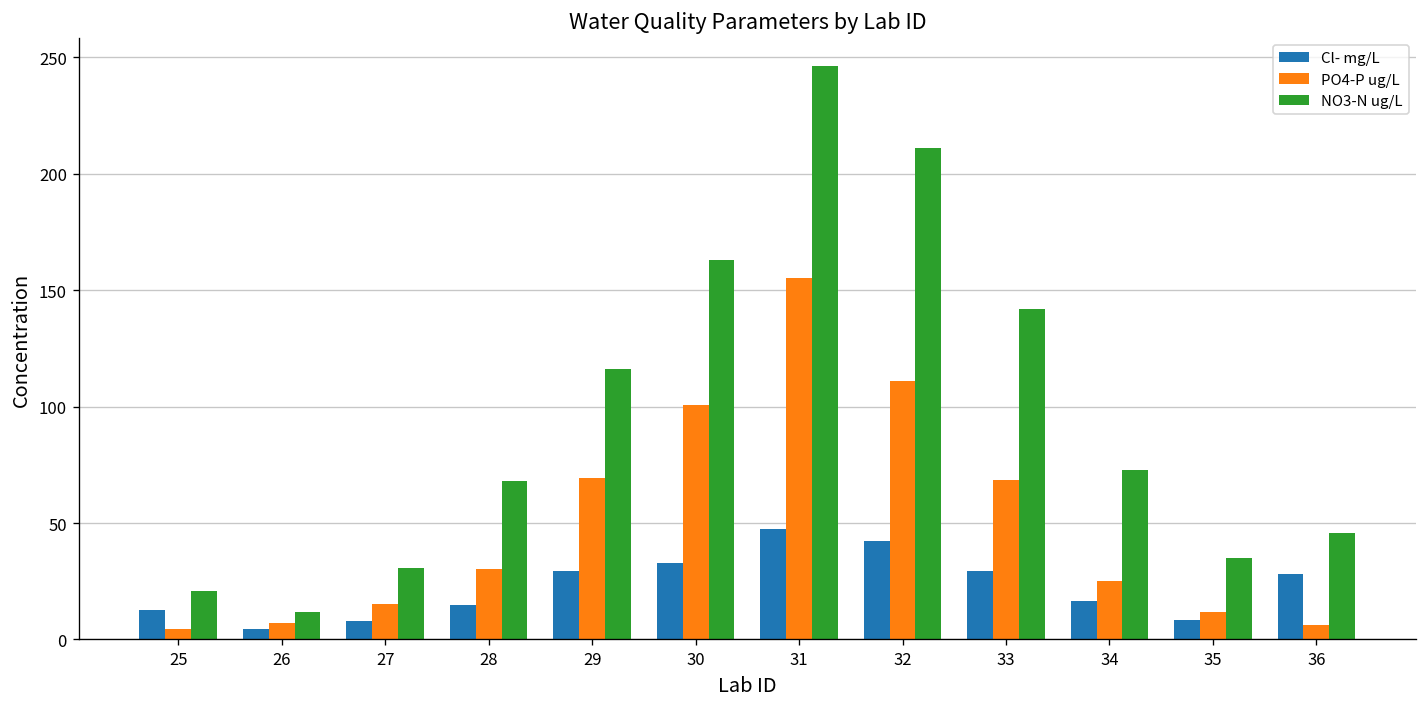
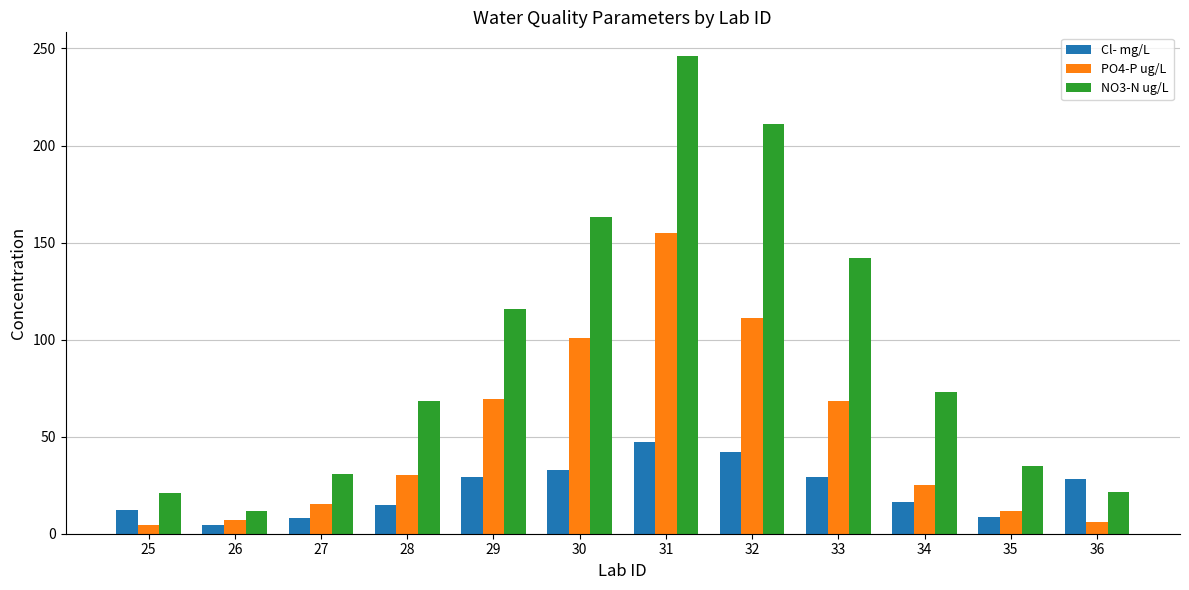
NO3-N ug/L, 36: 46 -> 22
